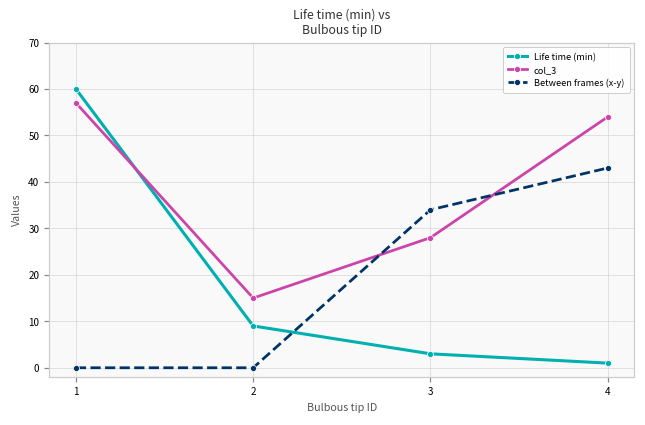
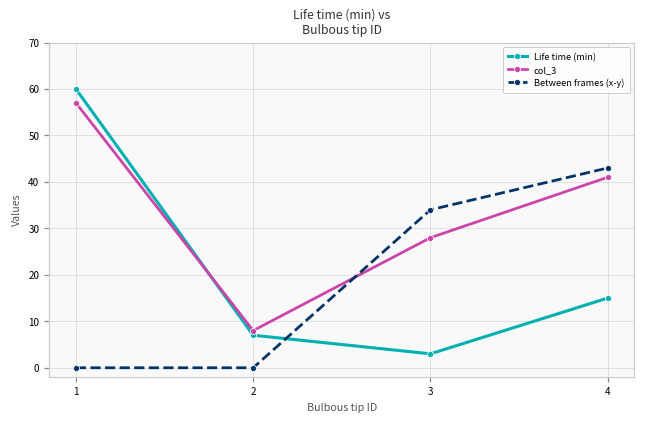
Life time (min), 2: 9 -> 7
col_3, 2: 15 -> 8
Life time (min), 4: 1 -> 15
col_3, 4: 54 -> 41
